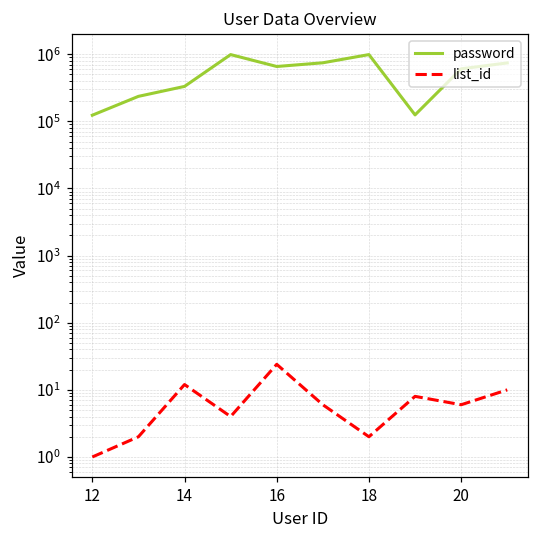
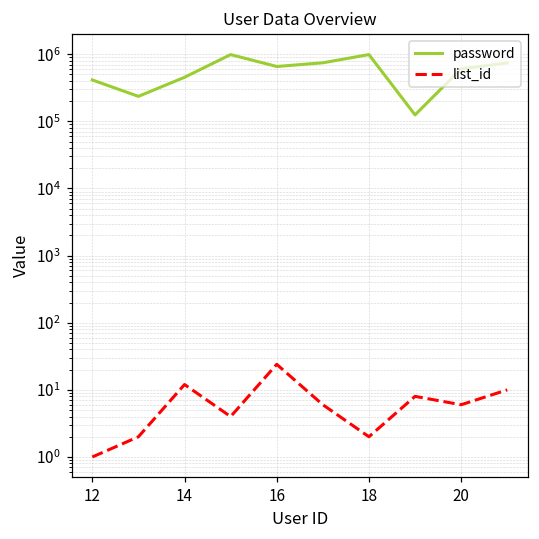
password, 12: 120000 -> 400000
password, 14: 300000 -> 500000
